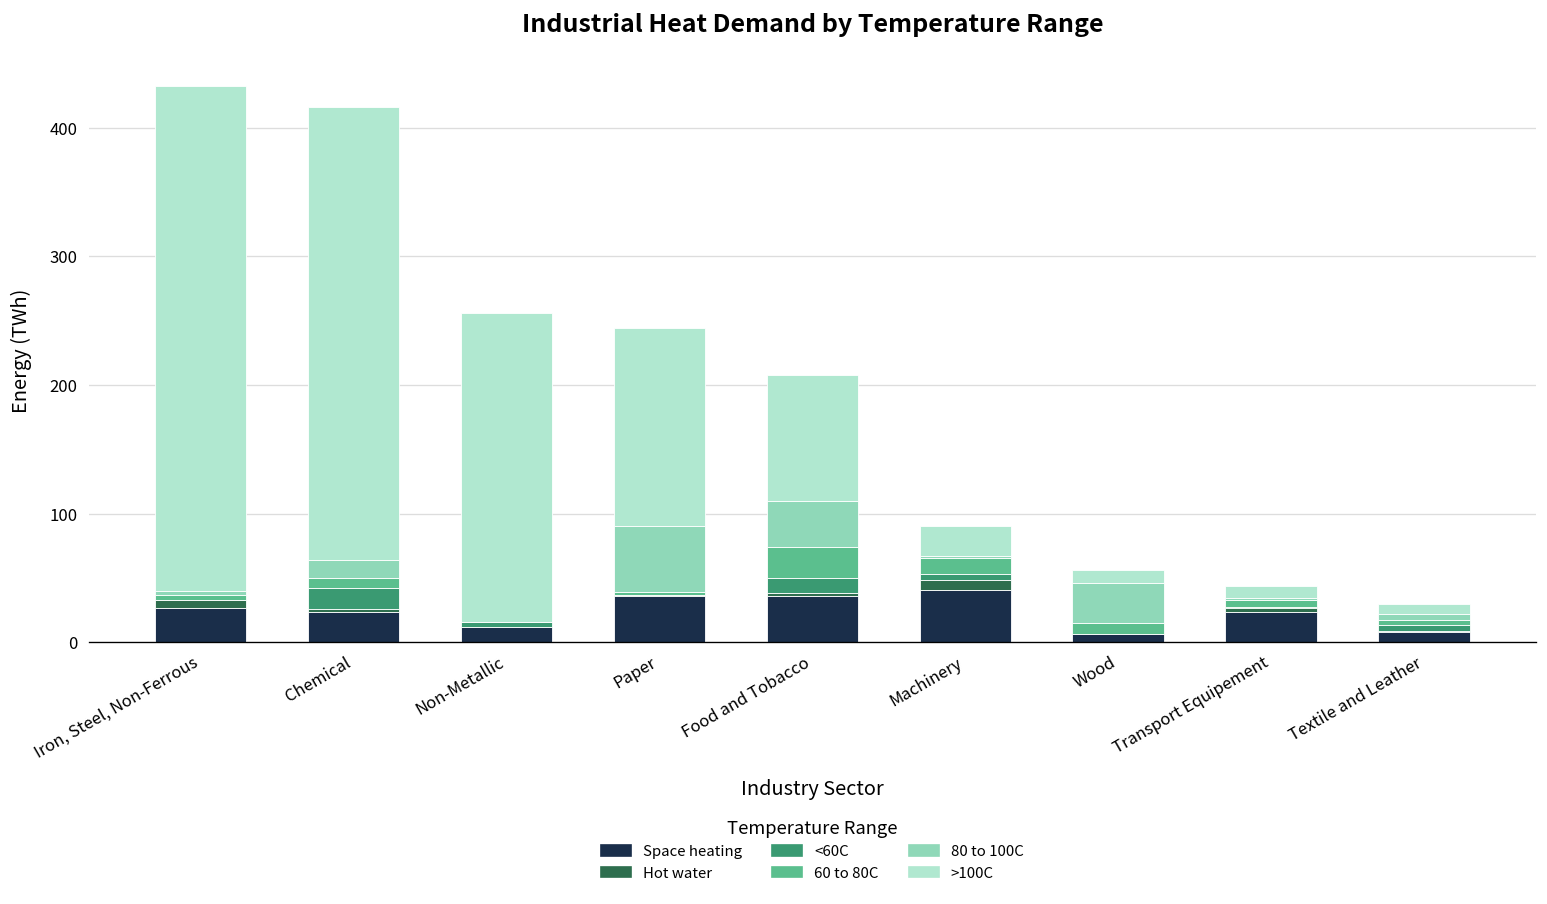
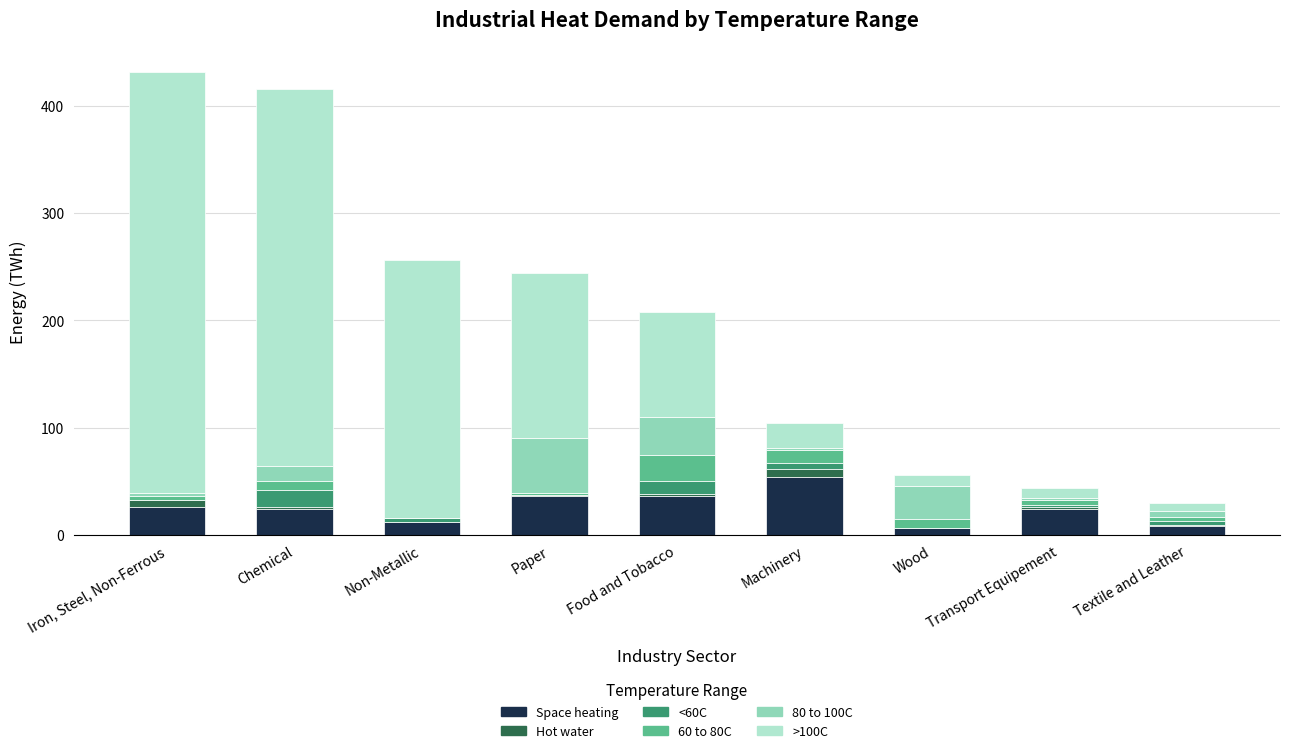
Space heating, Machinery: 41 -> 54
